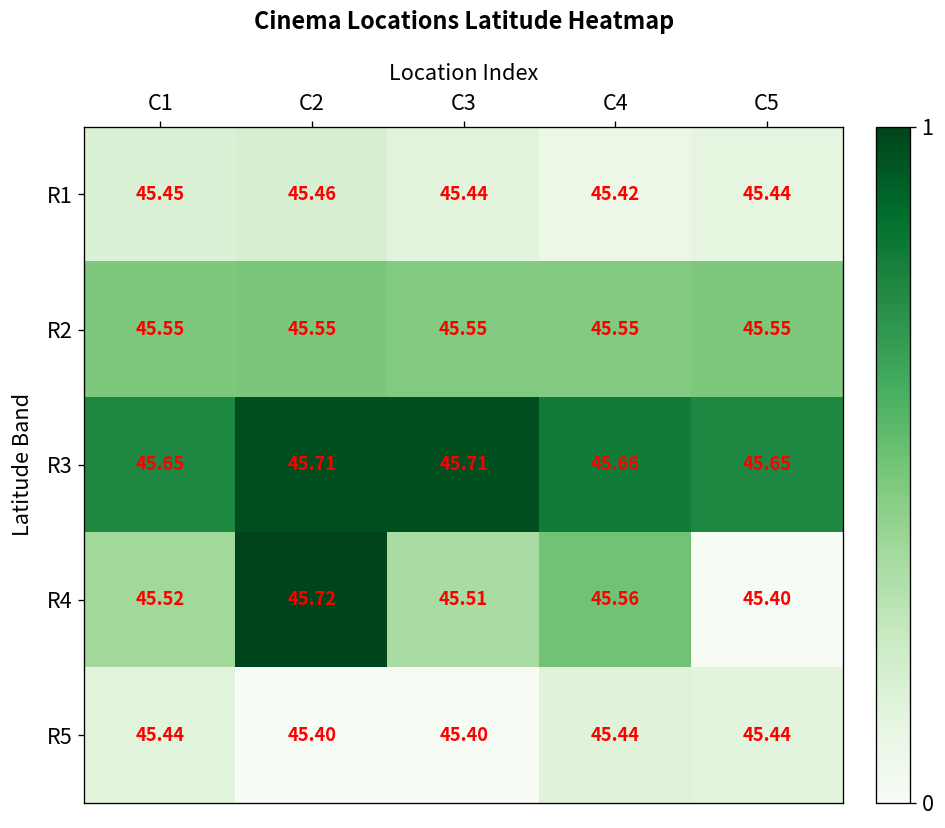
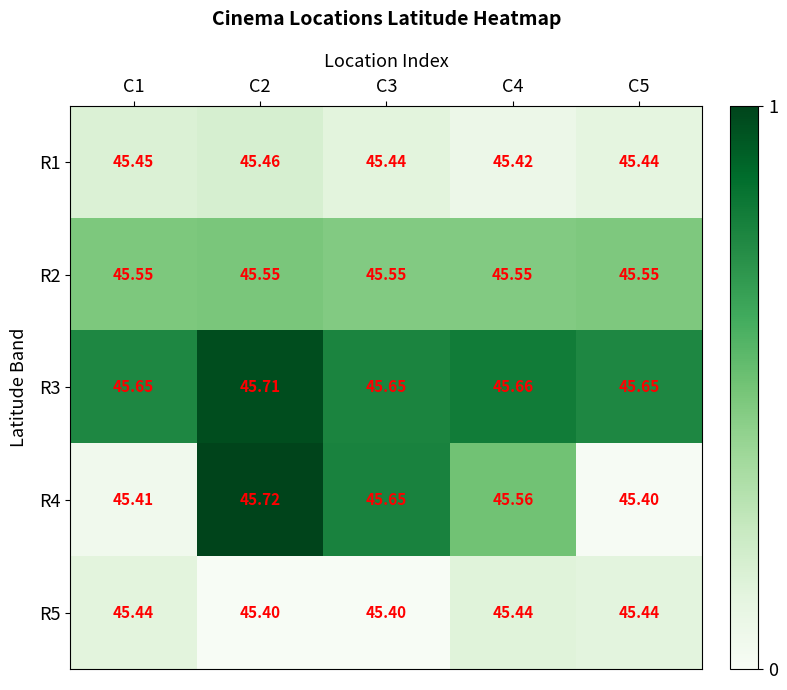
R3, C3: 45.71 -> 45.65
R4, C1: 45.52 -> 45.41
R4, C3: 45.51 -> 45.65
